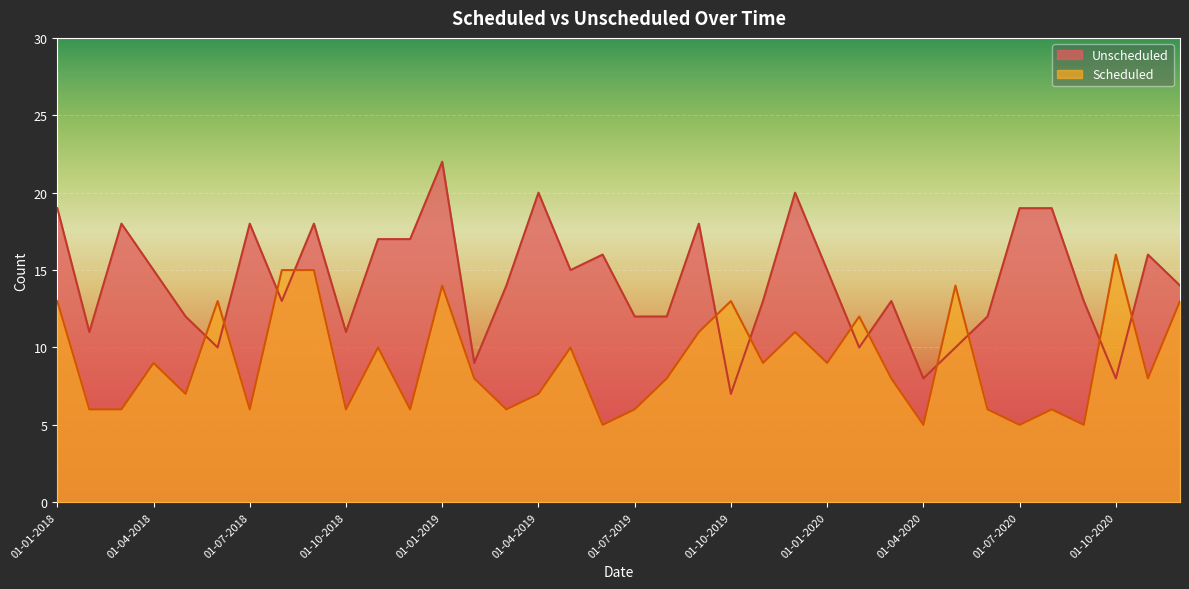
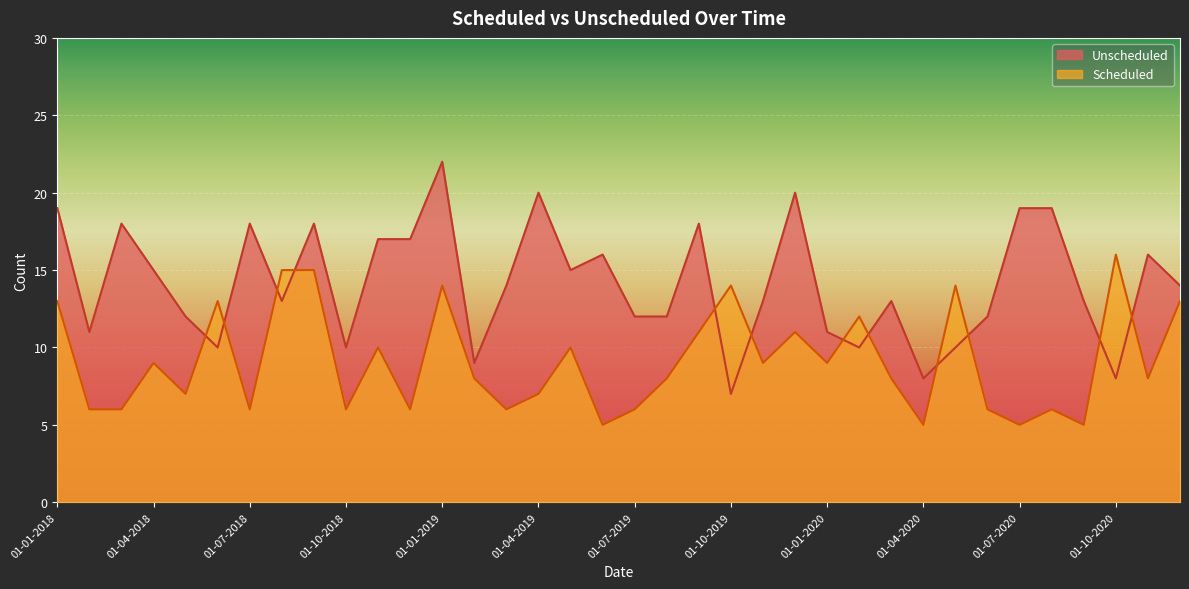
Unscheduled, 01-10-2018: 11 -> 10
Scheduled, 01-10-2019: 13 -> 14
Unscheduled, 01-01-2020: 15 -> 11
